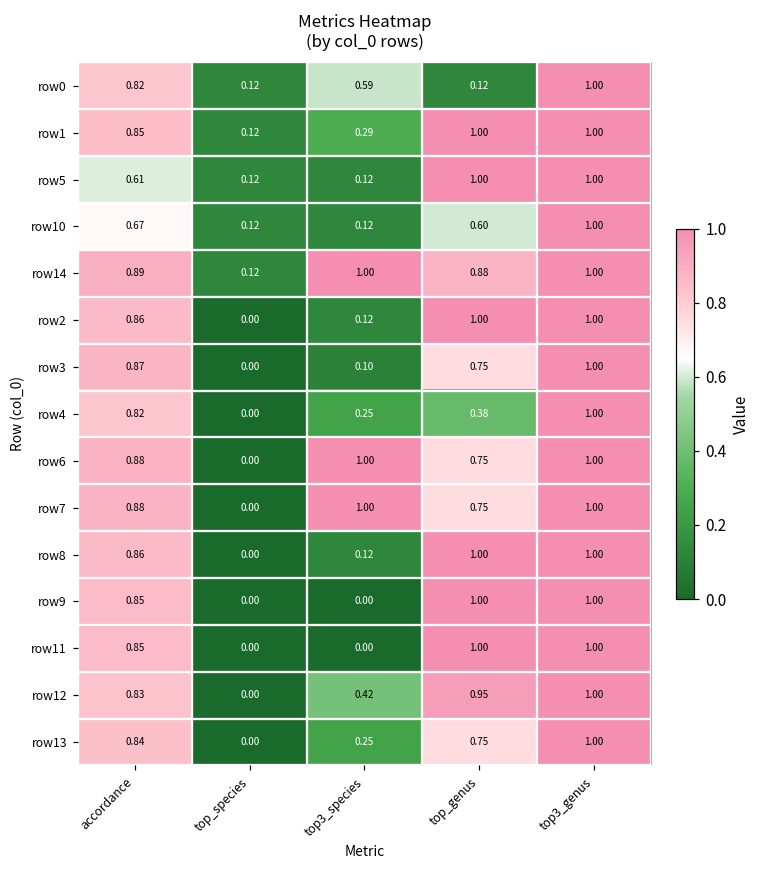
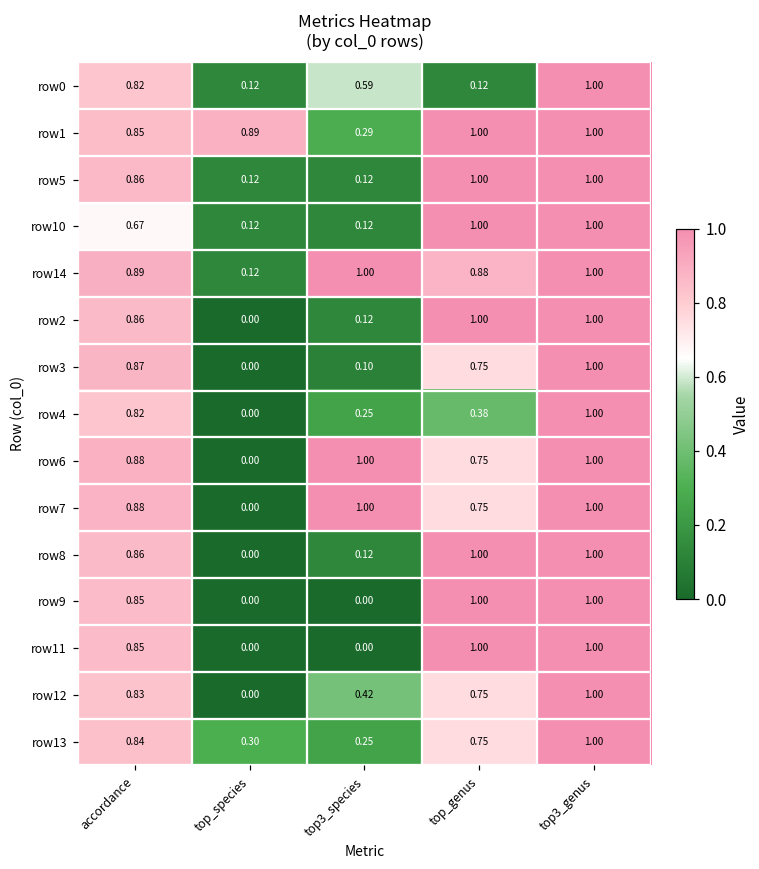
row1, top_species: 0.12 -> 0.89
row5, accordance: 0.61 -> 0.86
row10, top_genus: 0.60 -> 1.00
row12, top_genus: 0.95 -> 0.75
row13, top_species: 0.00 -> 0.30
